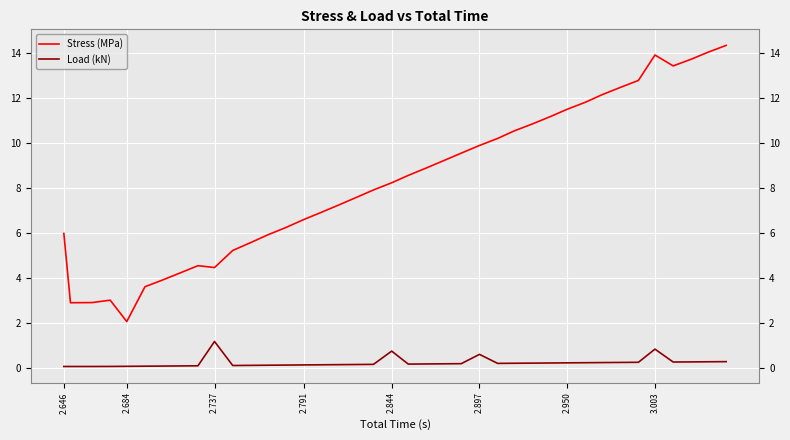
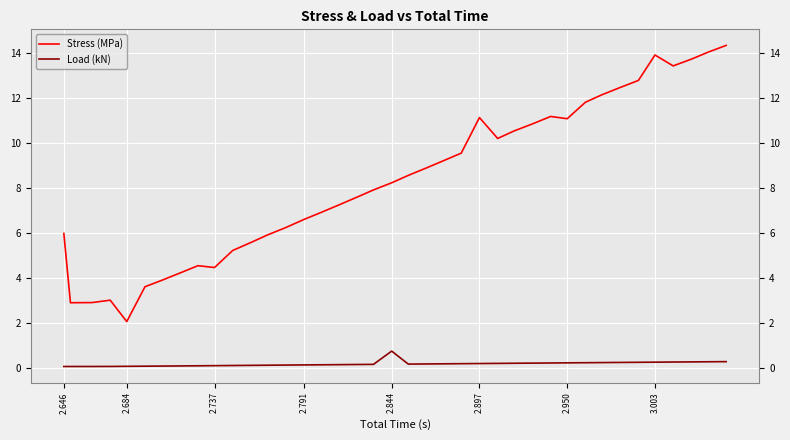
Load (kN), 2.737: 1.2 -> 0.1
Stress (MPa), 2.897: 9.9 -> 11.1
Load (kN), 2.897: 0.6 -> 0.2
Stress (MPa), 2.950: 11.5 -> 11.1
Load (kN), 3.003: 0.8 -> 0.2
